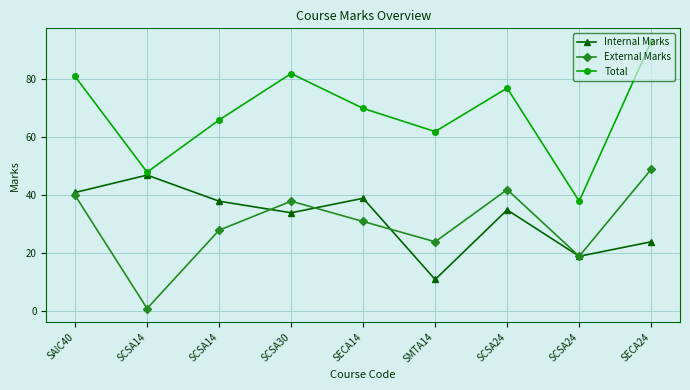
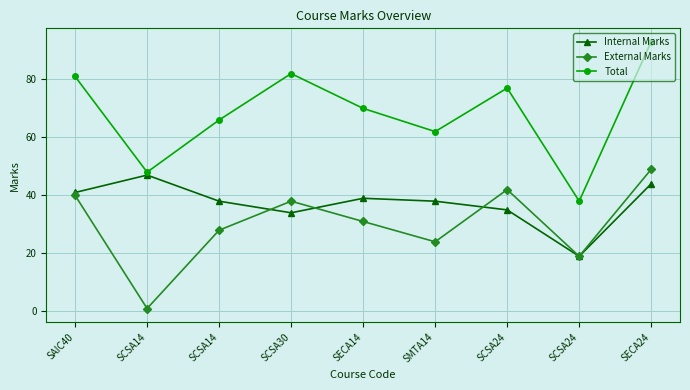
Internal Marks, SMTA14: 11 -> 38
Internal Marks, SECA24: 24 -> 44
